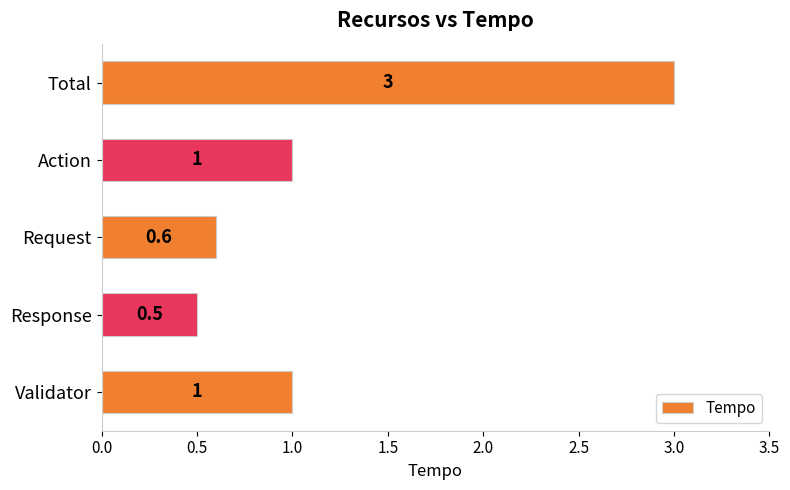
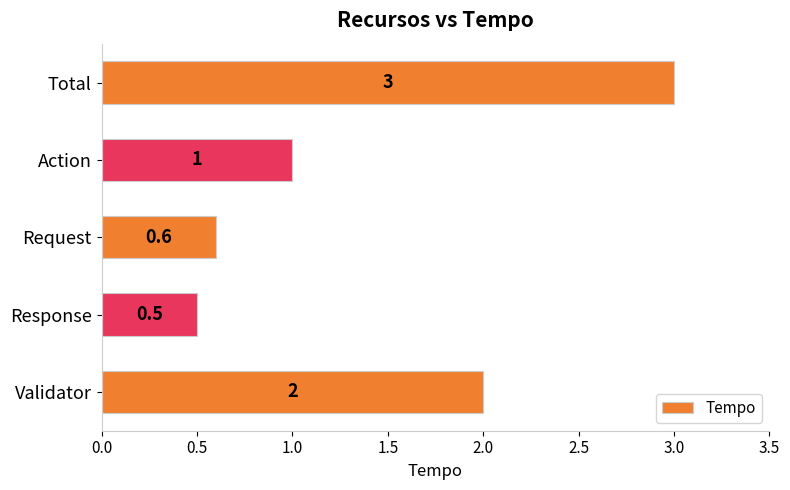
Validator: 1 -> 2
